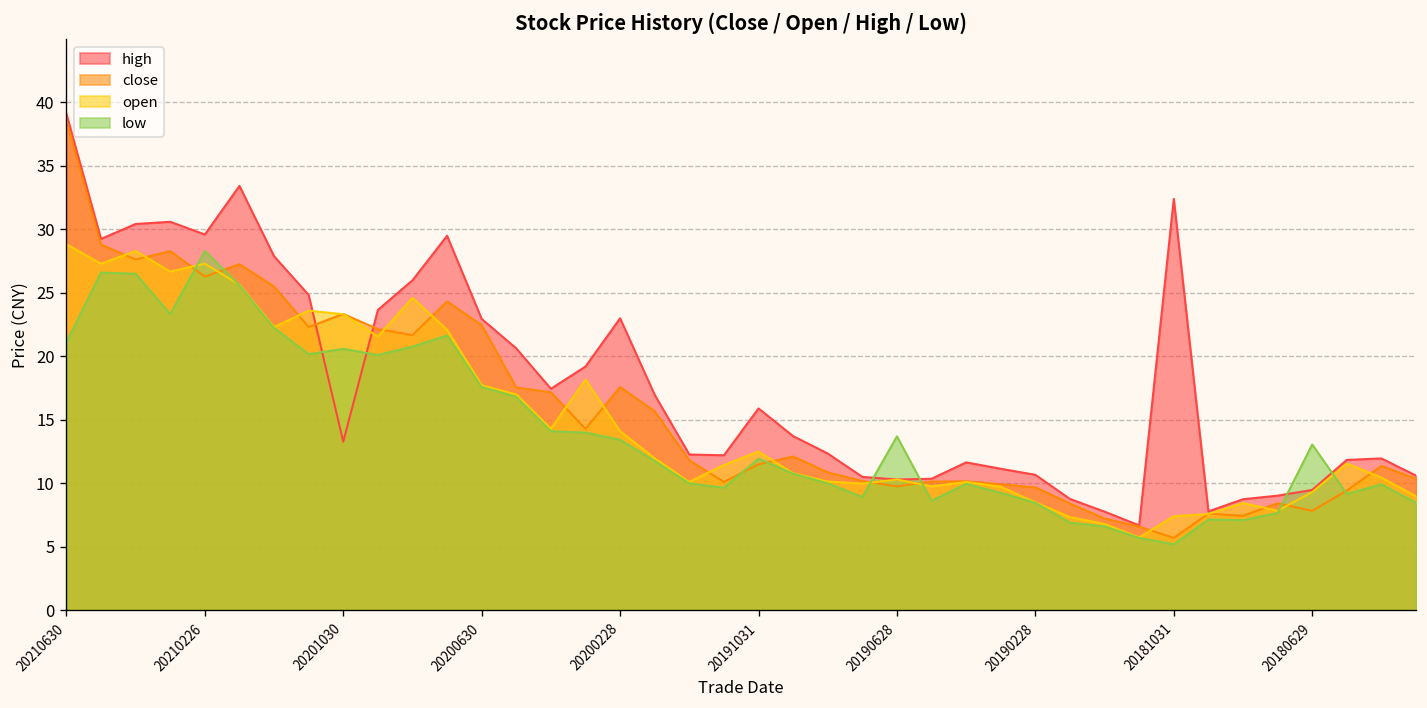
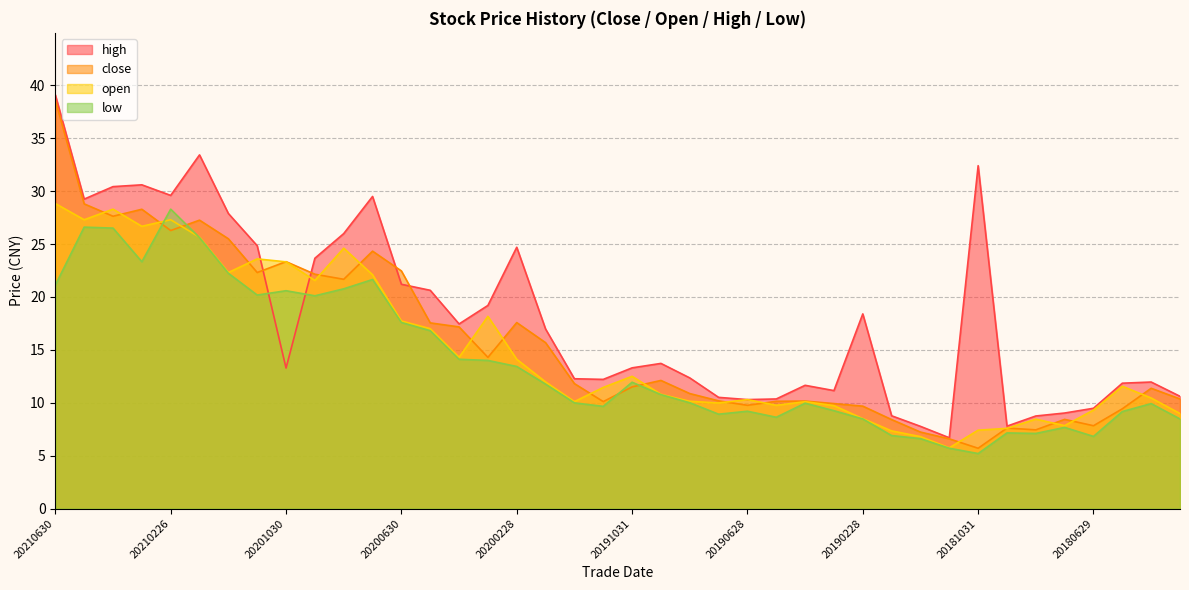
high, 20200630: 23.0 -> 21.2
high, 20200228: 23.0 -> 24.7
high, 20191031: 15.9 -> 13.3
low, 20190628: 13.7 -> 9.2
high, 20190228: 10.7 -> 18.4
low, 20180629: 13.1 -> 6.8
